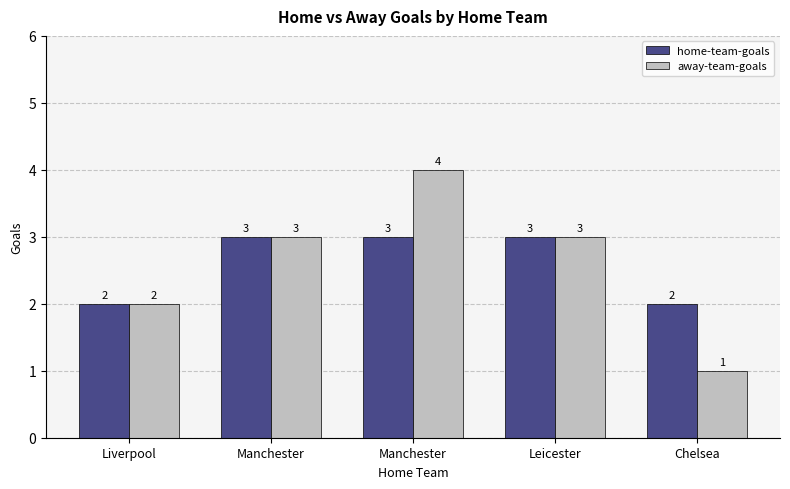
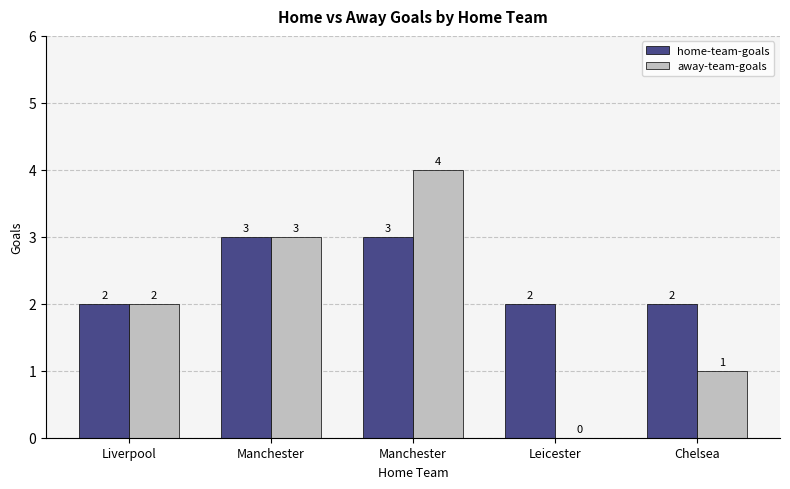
home-team-goals, Leicester: 3 -> 2
away-team-goals, Leicester: 3 -> 0
